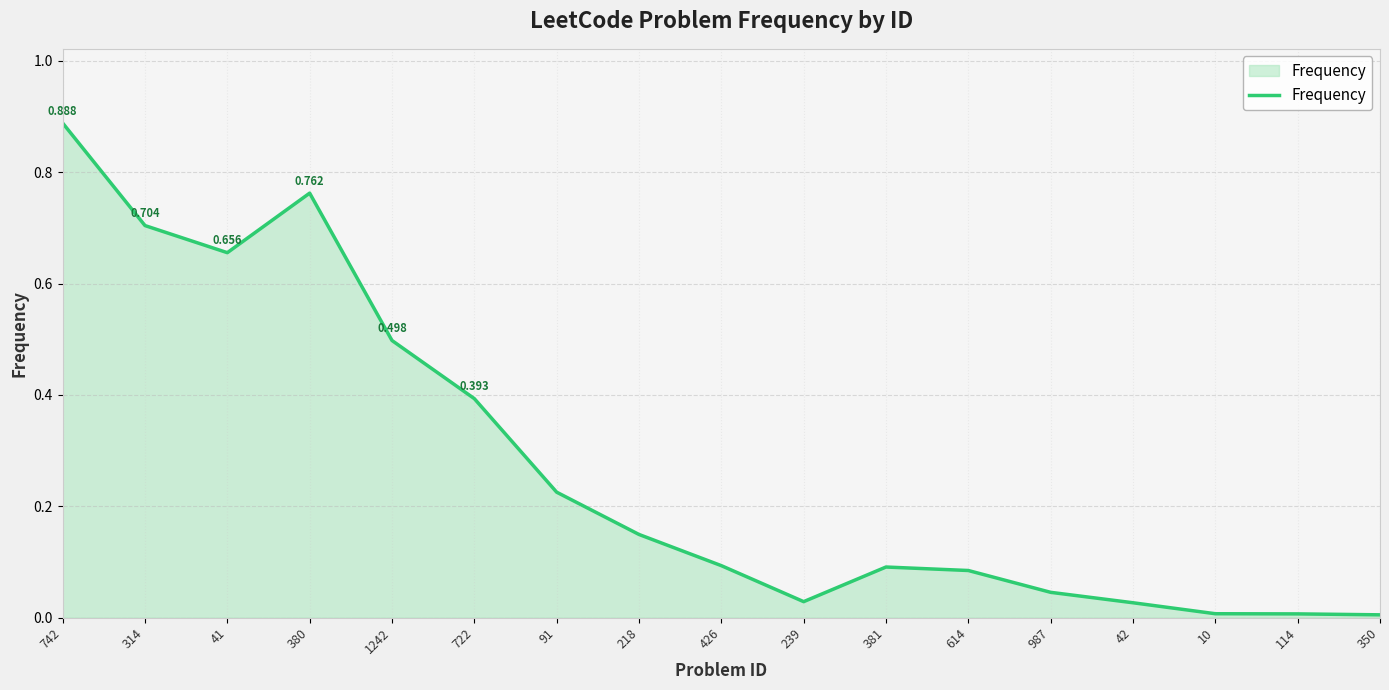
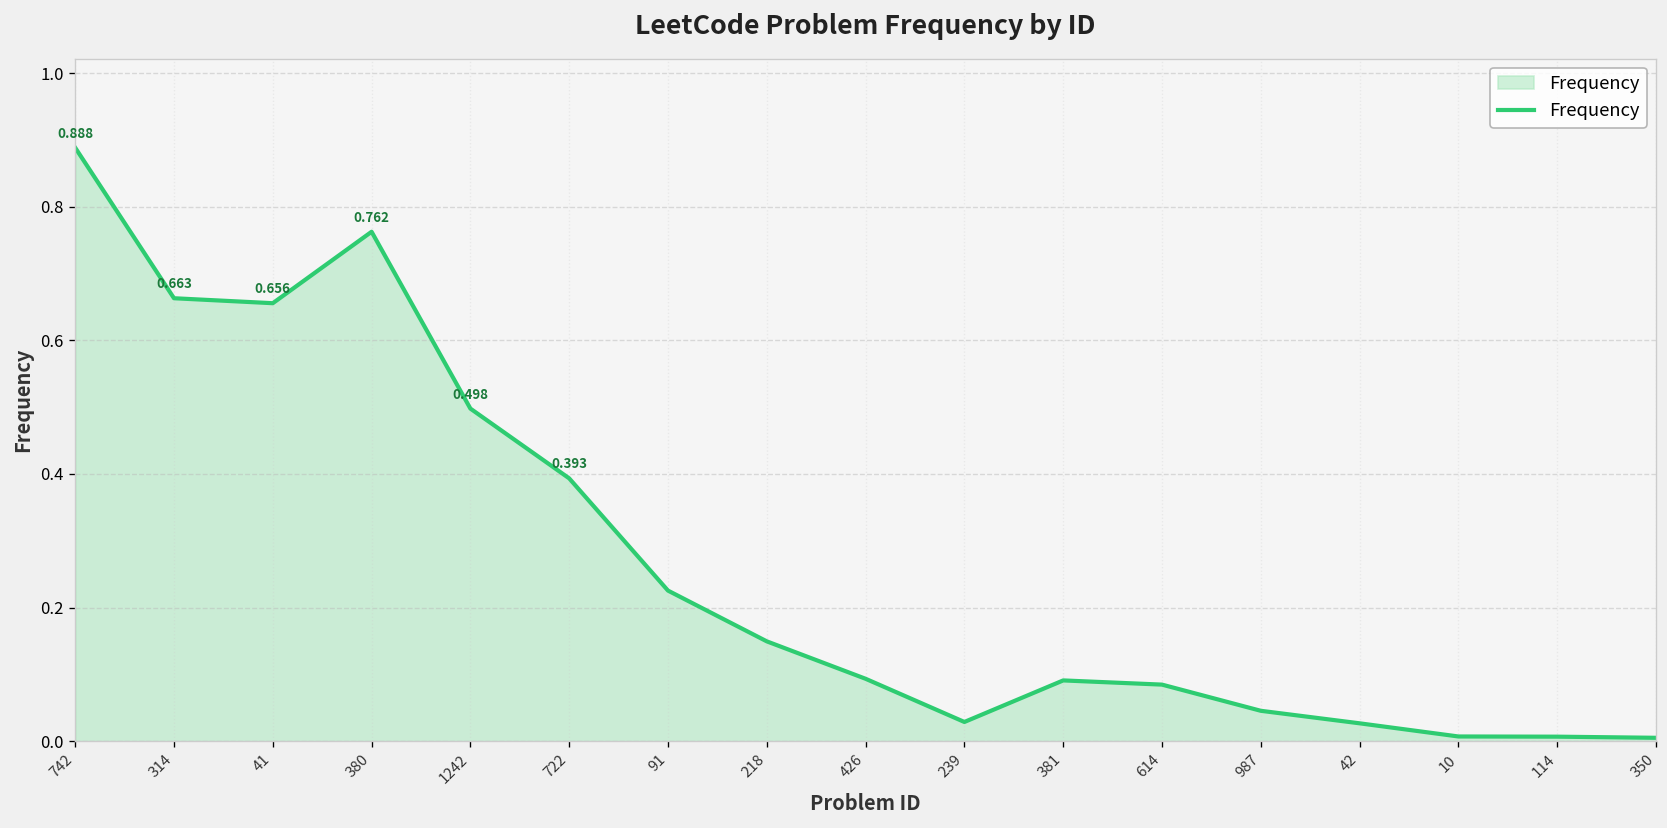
314: 0.704 -> 0.663
